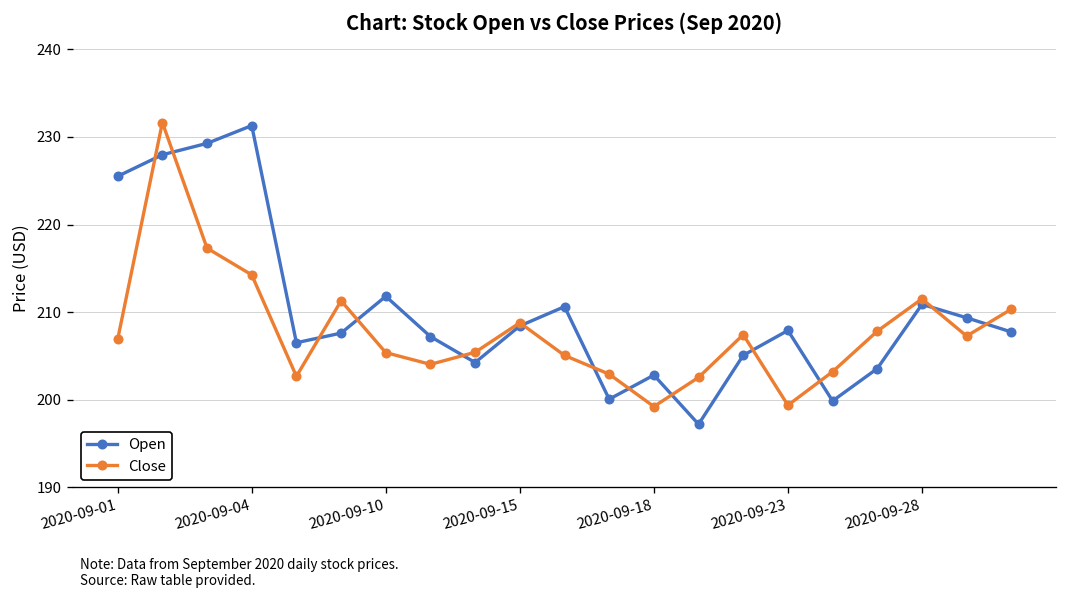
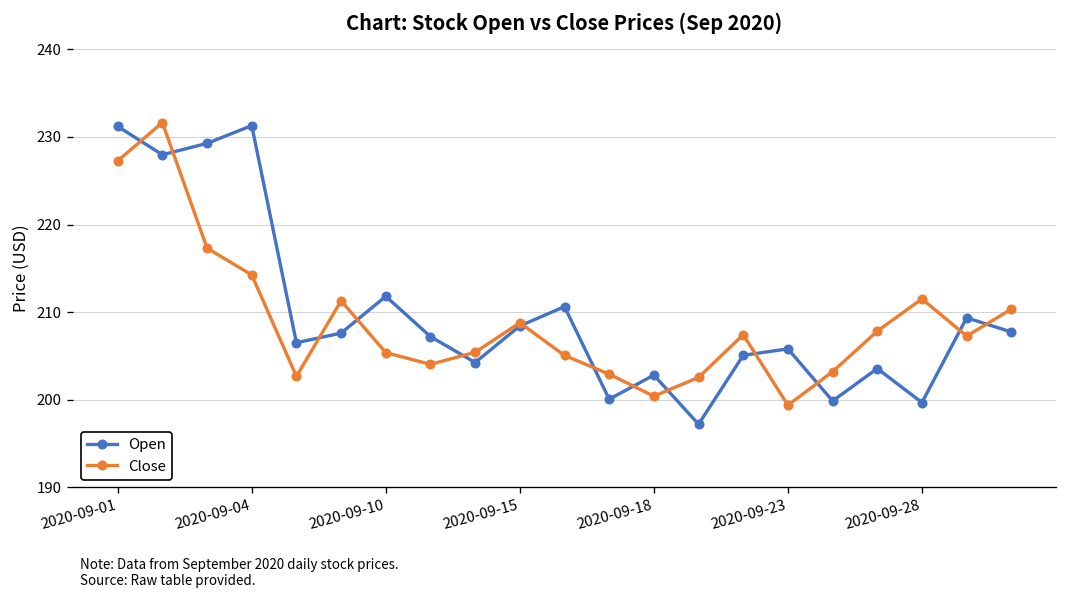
Open, 2020-09-01: 226 -> 231
Close, 2020-09-01: 207 -> 227
Close, 2020-09-18: 199 -> 200
Open, 2020-09-23: 208 -> 206
Open, 2020-09-28: 211 -> 200
